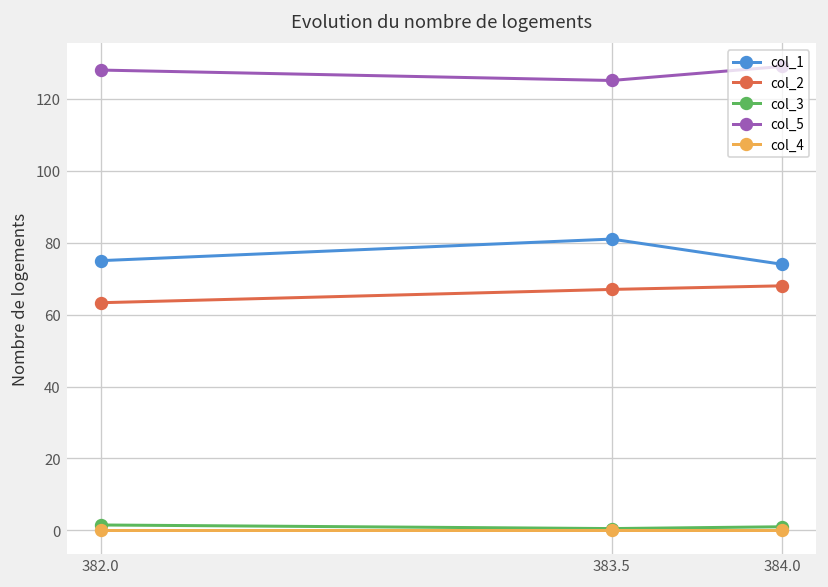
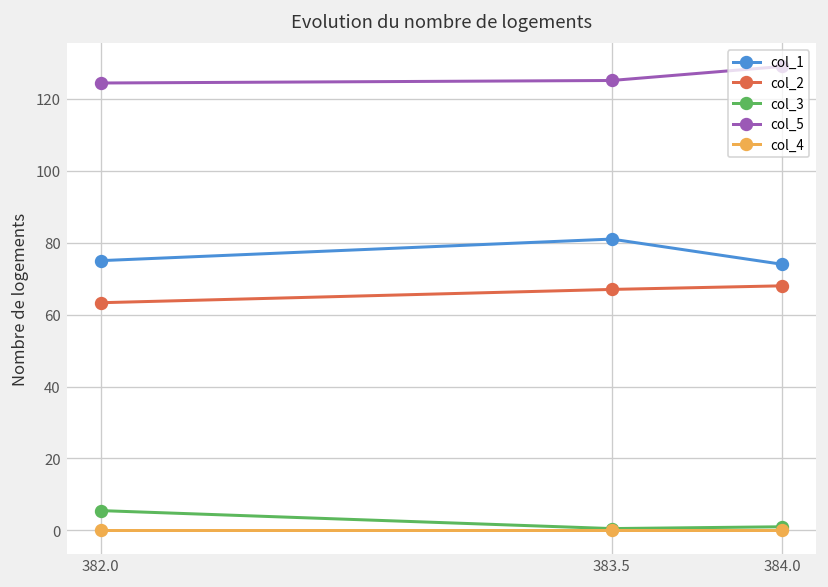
col_3, 382.0: 2 -> 6
col_5, 382.0: 128 -> 124
